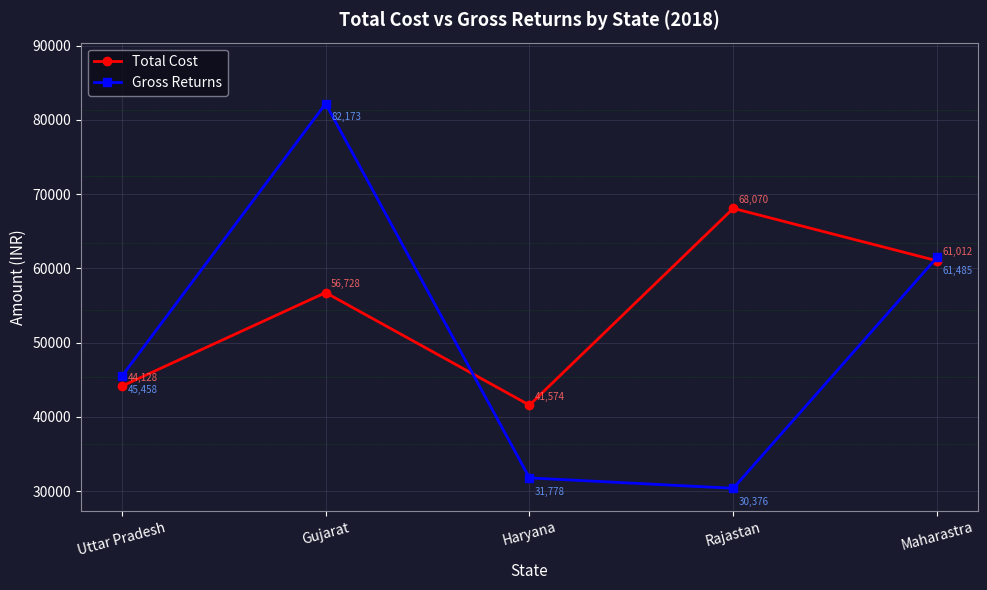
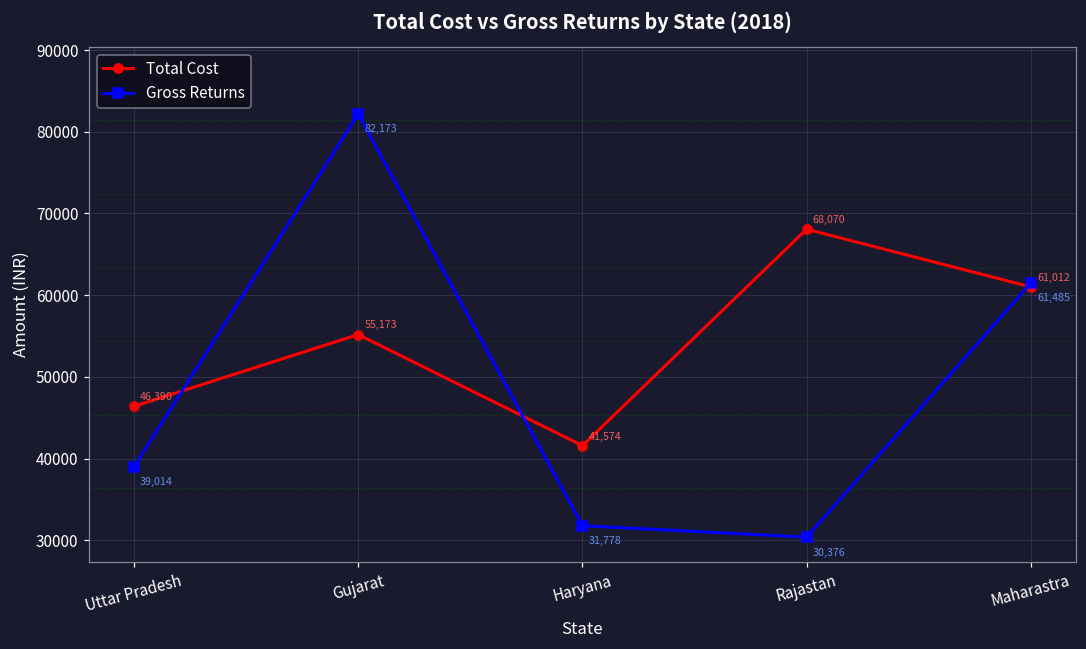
Total Cost, Uttar Pradesh: 44,128 -> 46,390
Gross Returns, Uttar Pradesh: 45,458 -> 39,014
Total Cost, Gujarat: 56,728 -> 55,173
